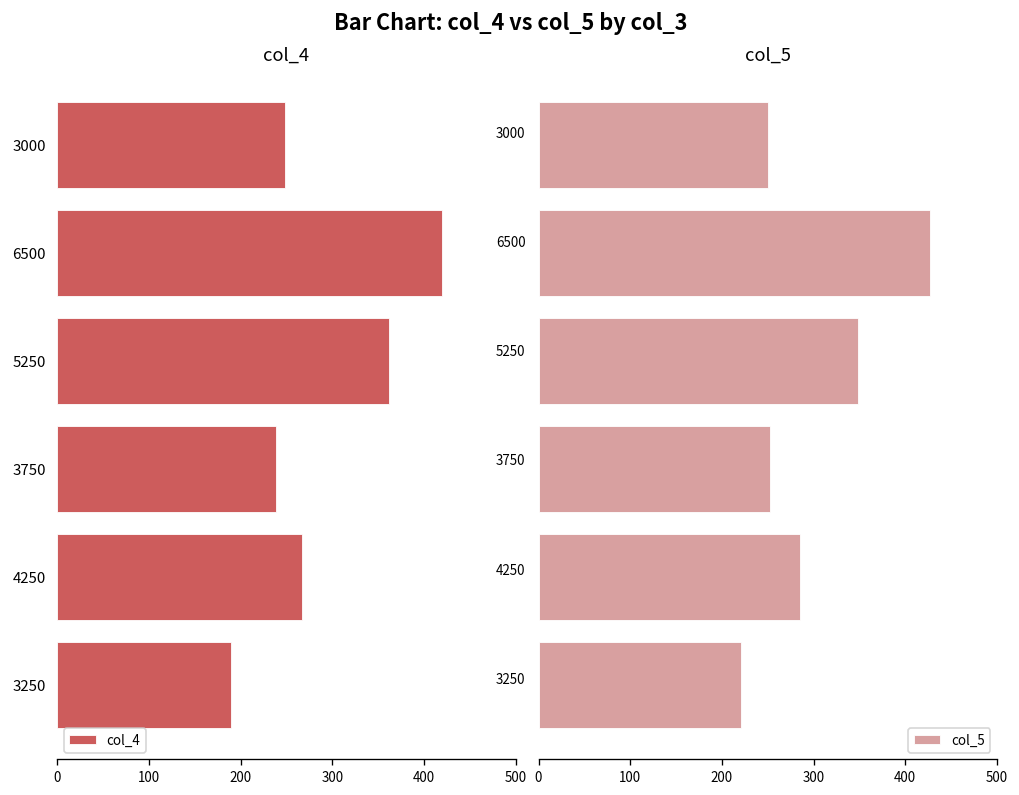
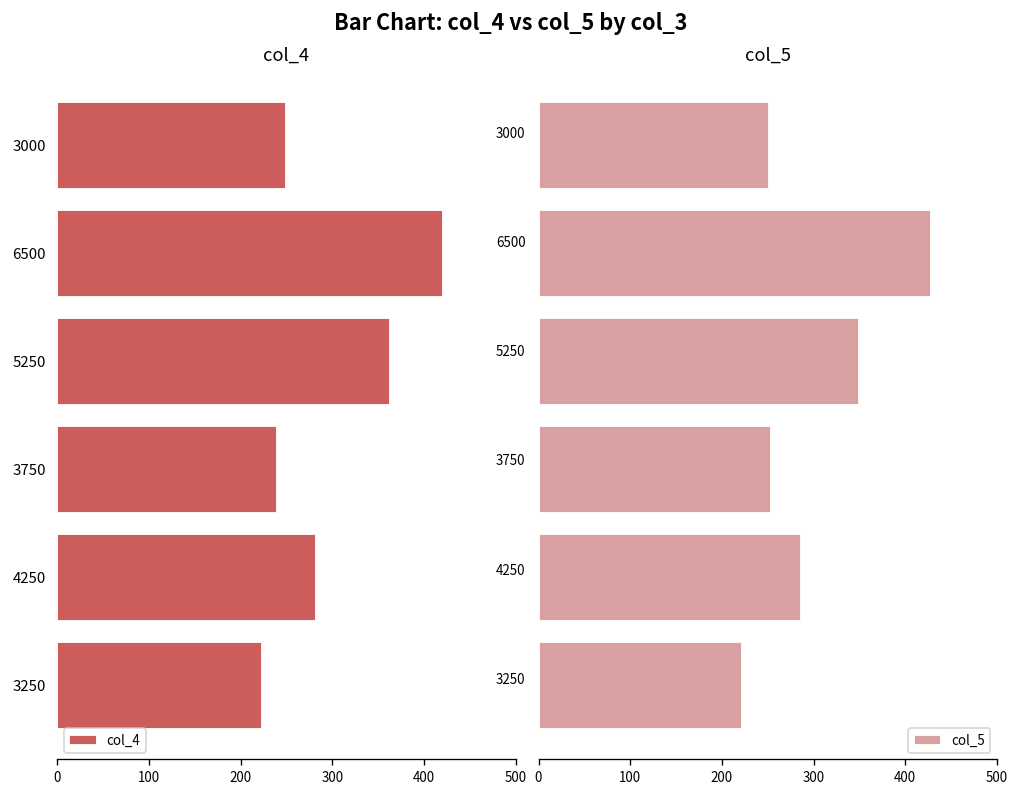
col_4, 4250: 270 -> 280
col_4, 3250: 190 -> 220
